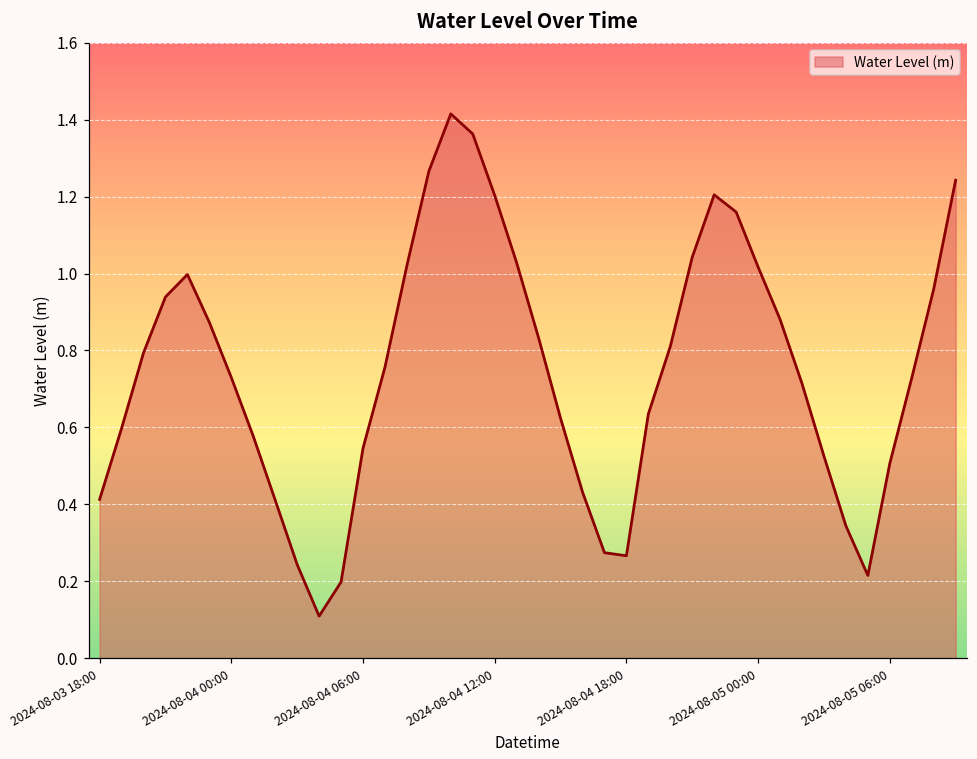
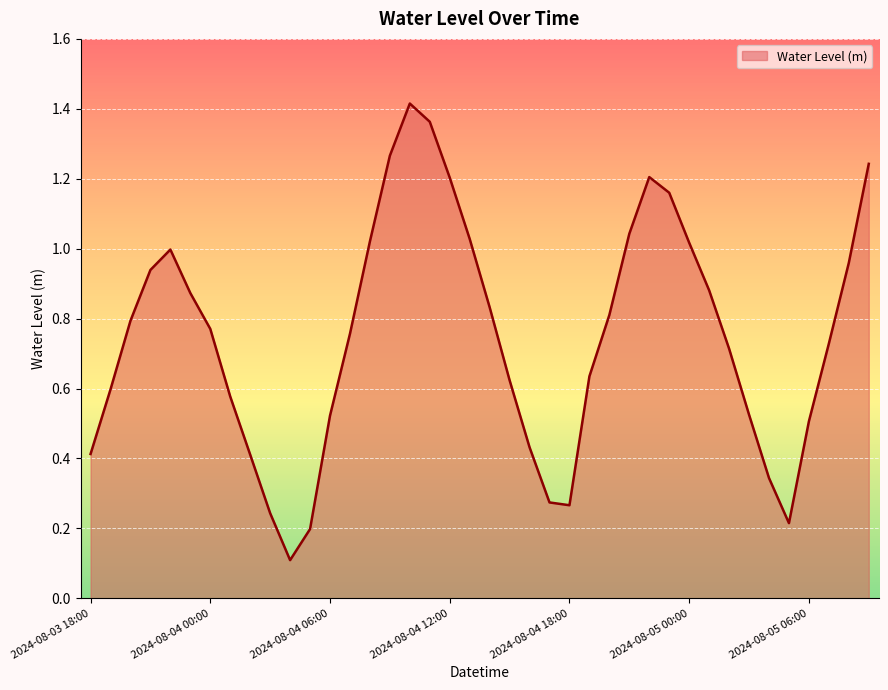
2024-08-04 00:00: 0.73 -> 0.77
2024-08-04 06:00: 0.55 -> 0.52
